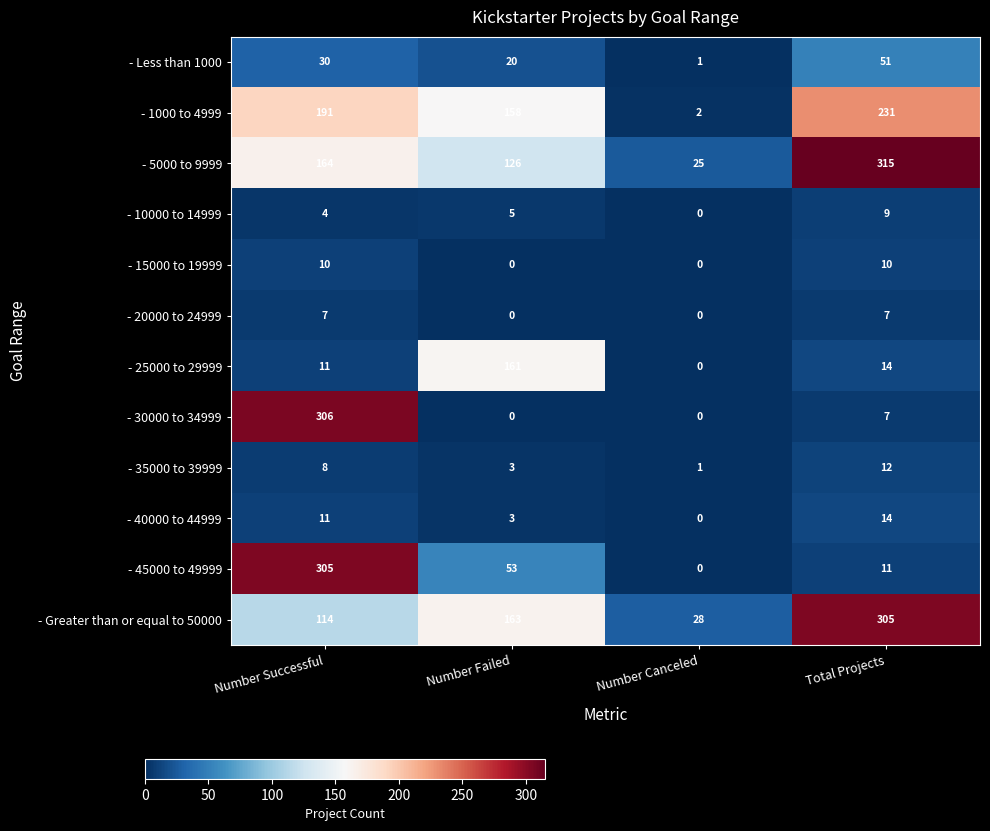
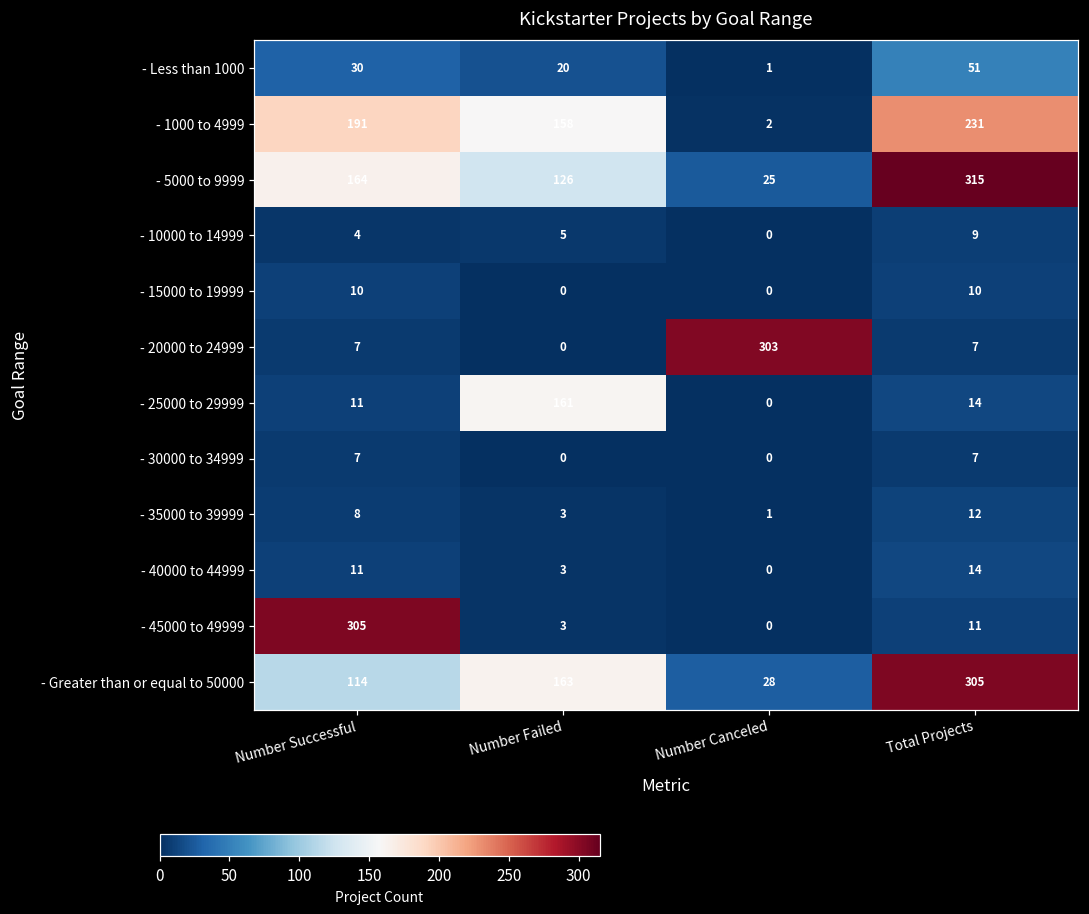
- 20000 to 24999, Number Canceled: 0 -> 303
- 30000 to 34999, Number Successful: 306 -> 7
- 45000 to 49999, Number Failed: 53 -> 3
